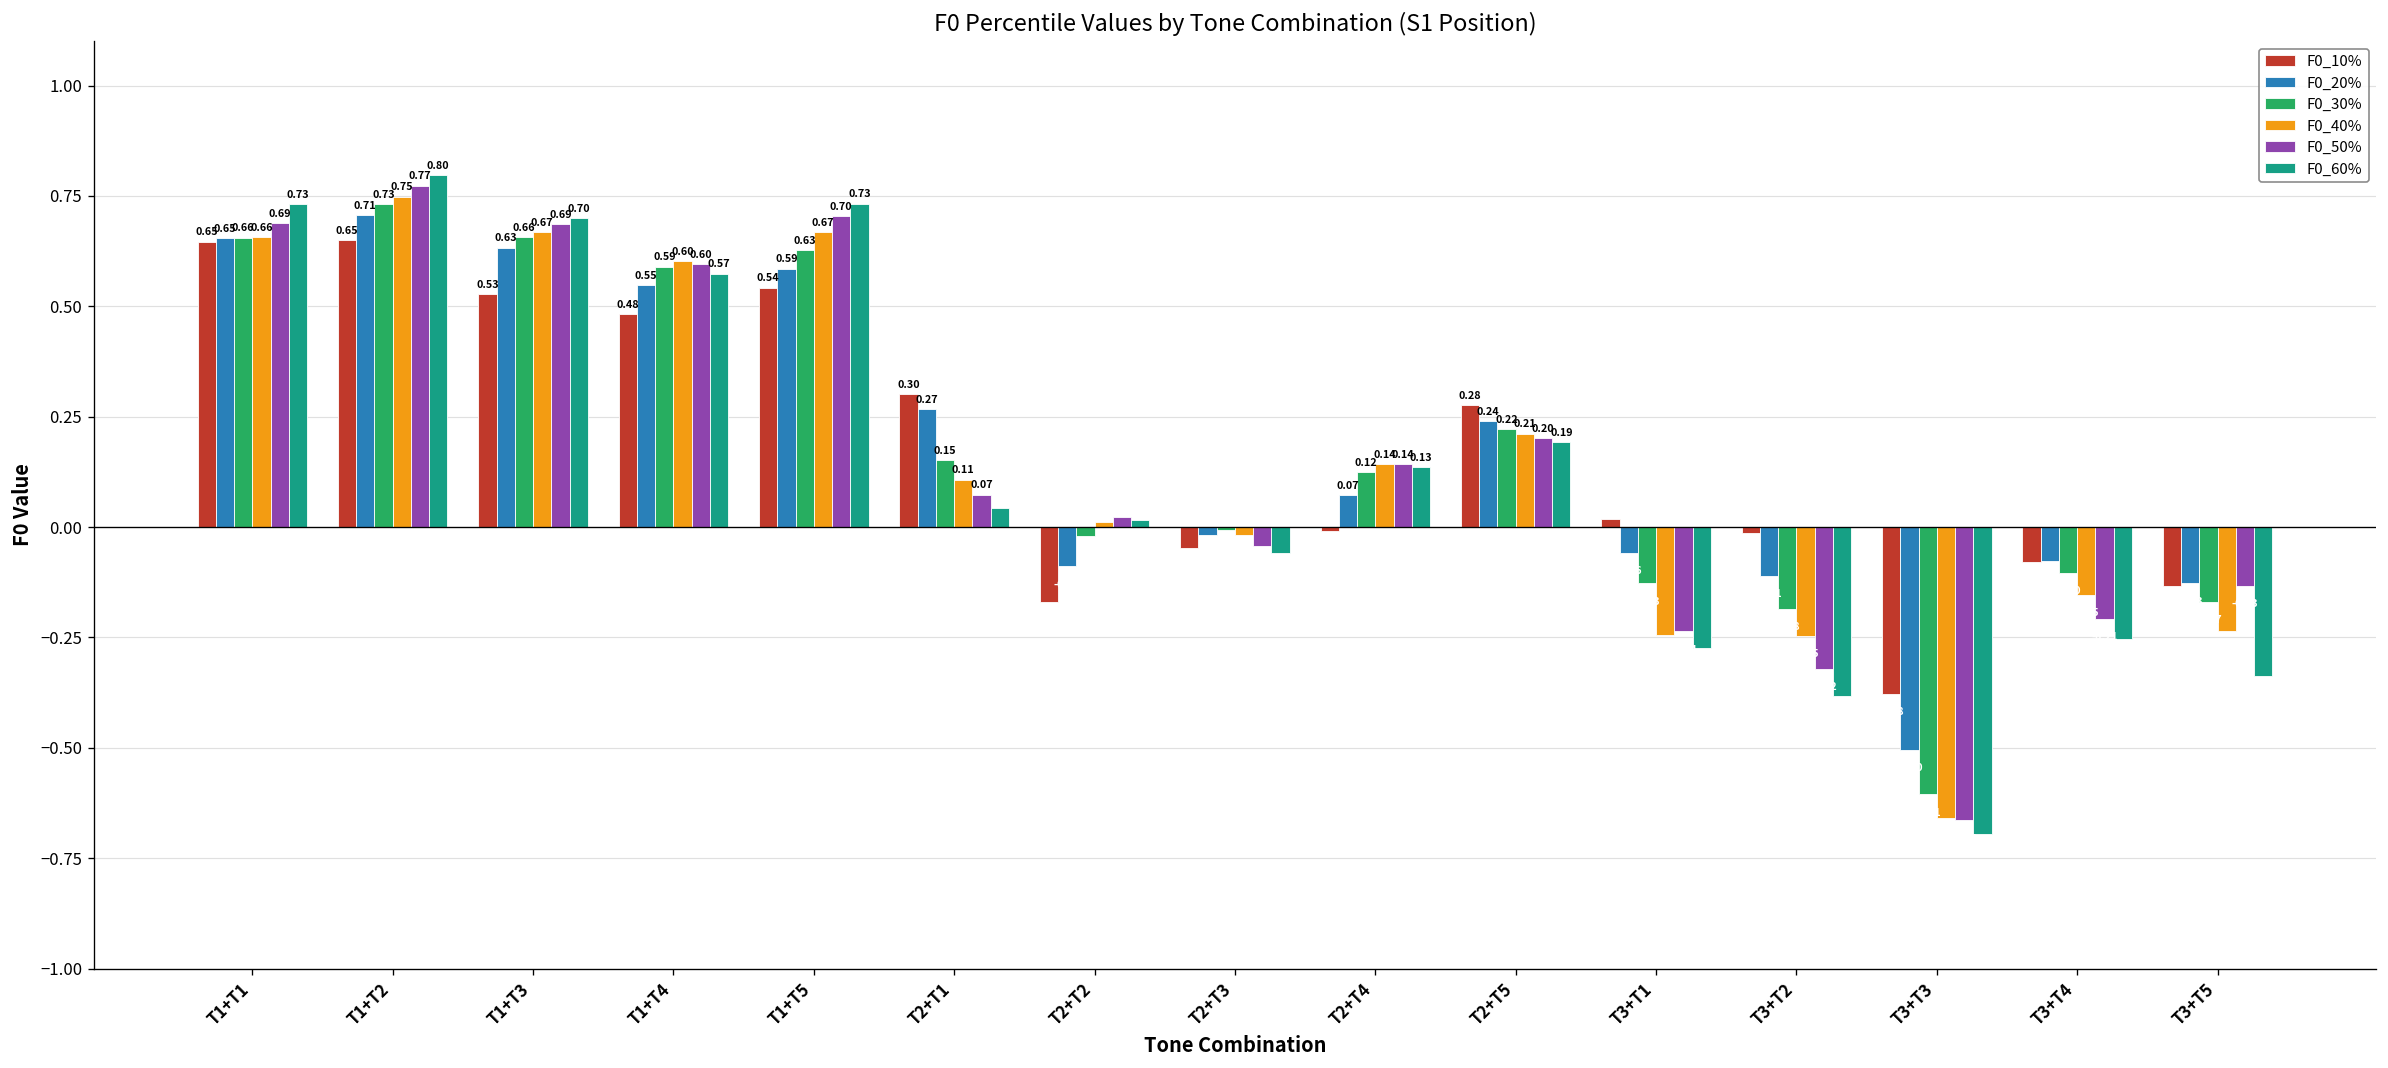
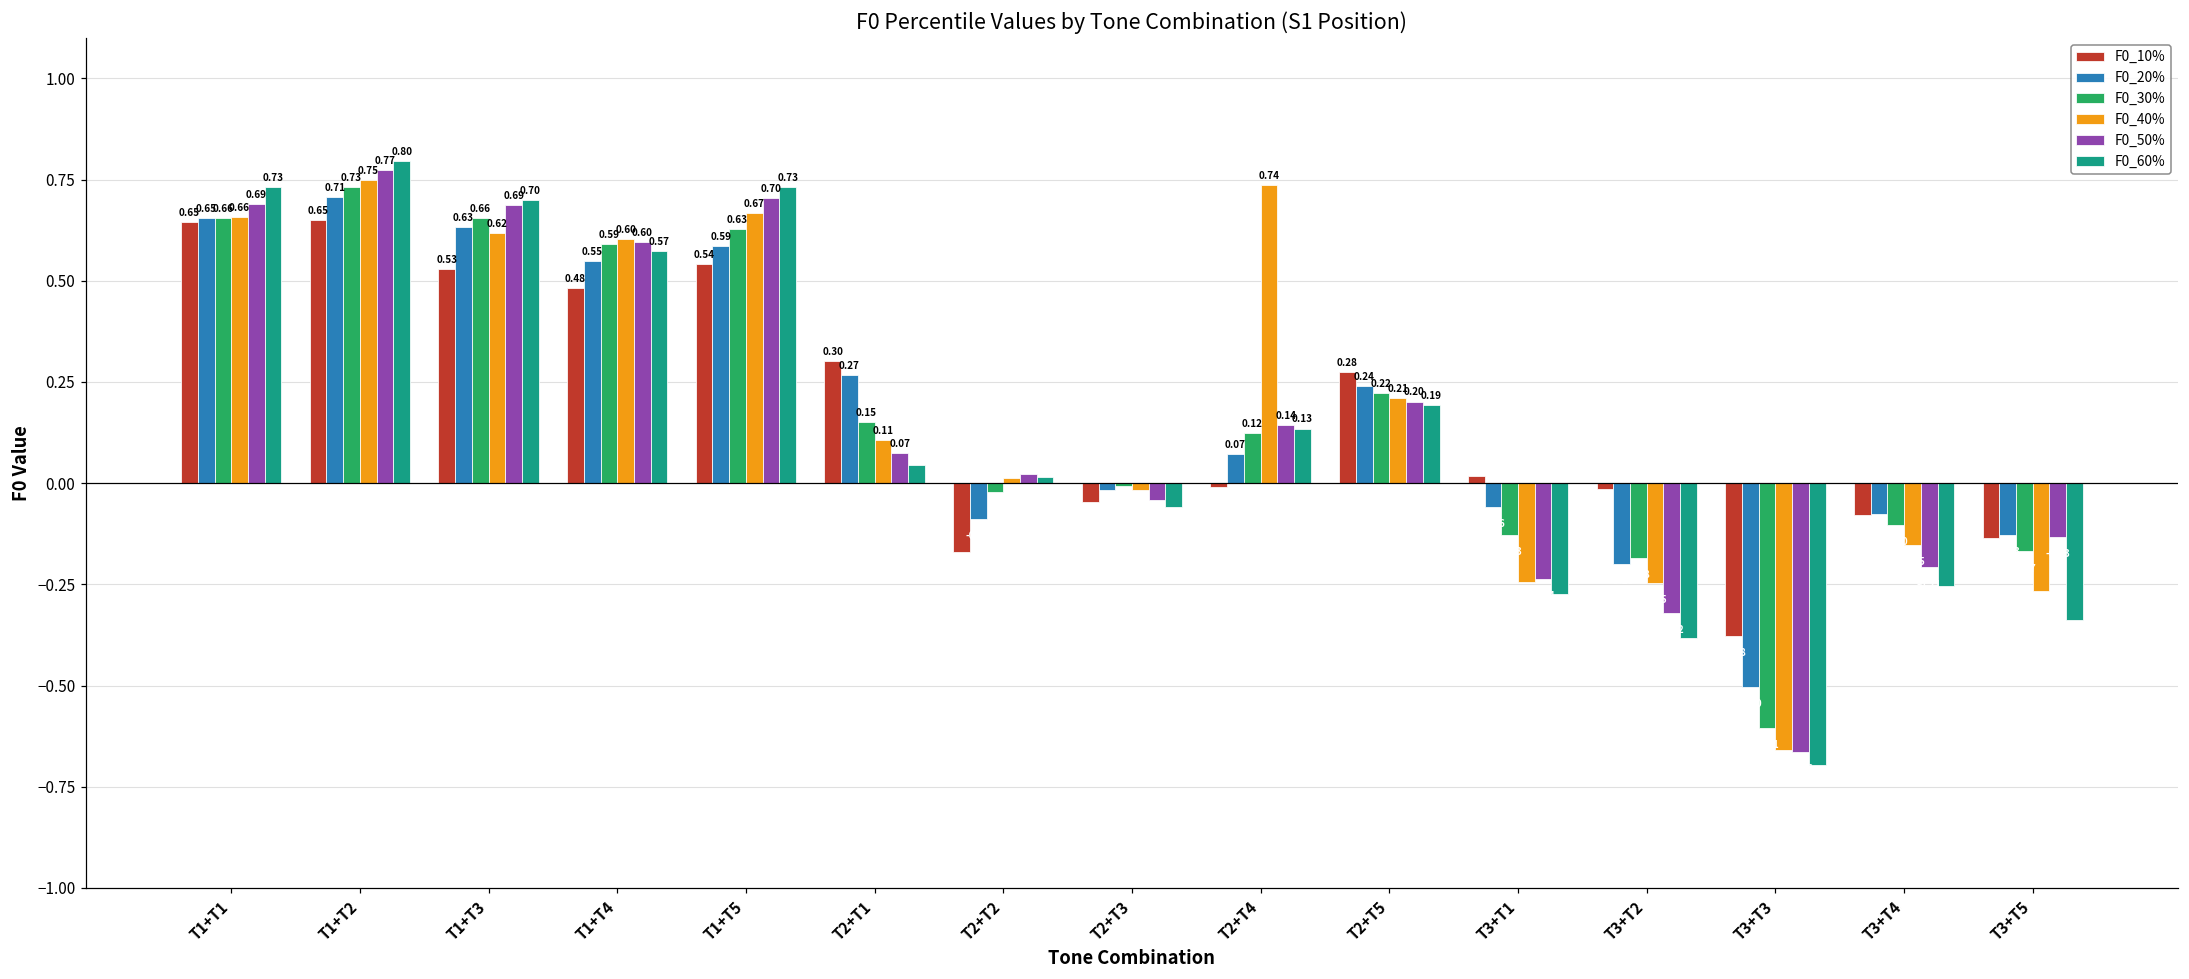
F0_40%, T1+T3: 0.67 -> 0.62
F0_40%, T2+T4: 0.14 -> 0.74
F0_20%, T3+T2: -0.11 -> -0.20
F0_40%, T3+T5: -0.23 -> -0.27
